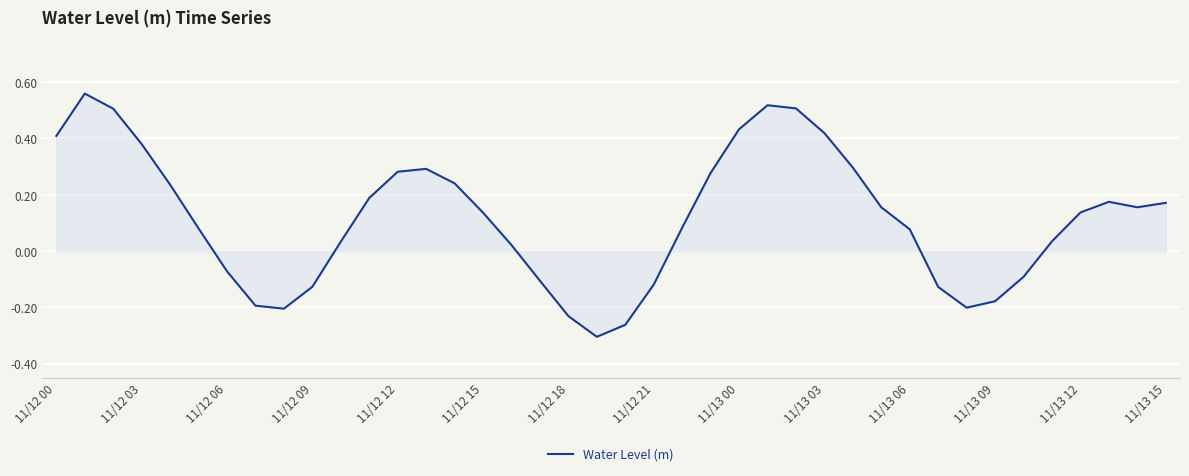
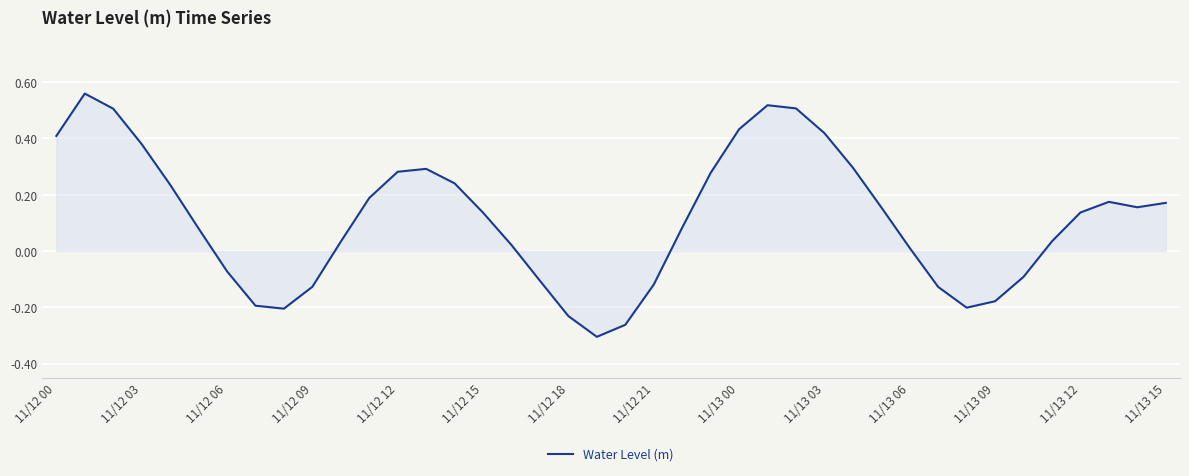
Water Level (m), 11/13 06: 0.08 -> 0.01
